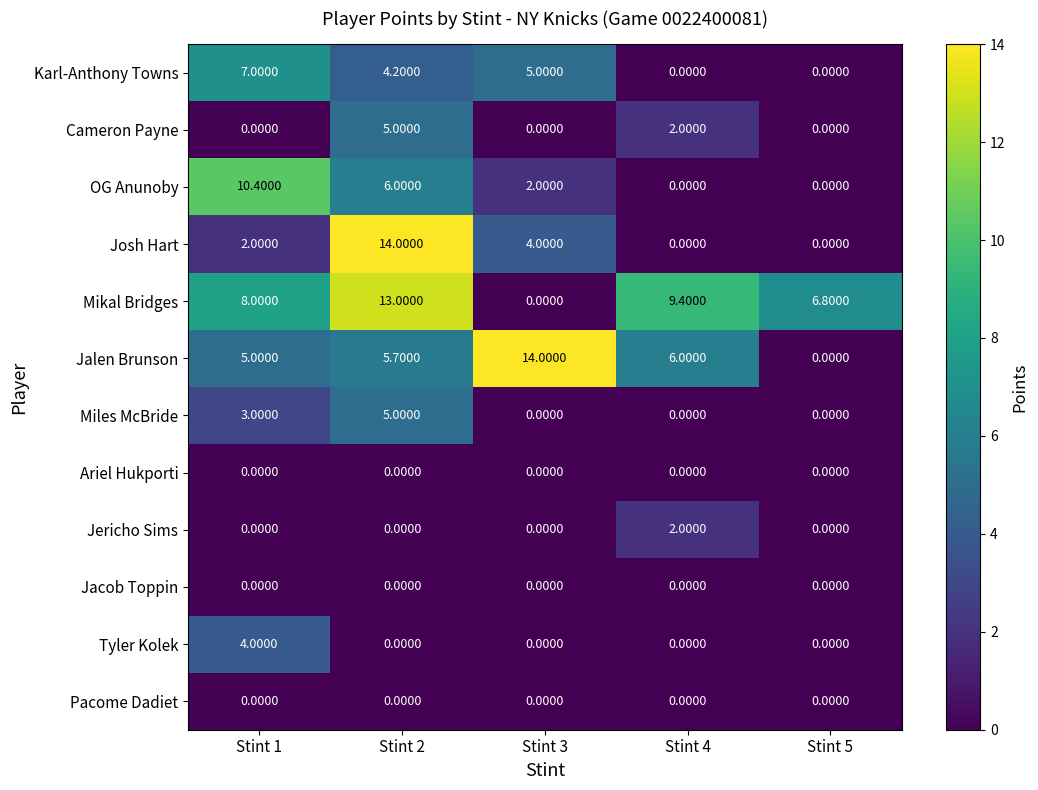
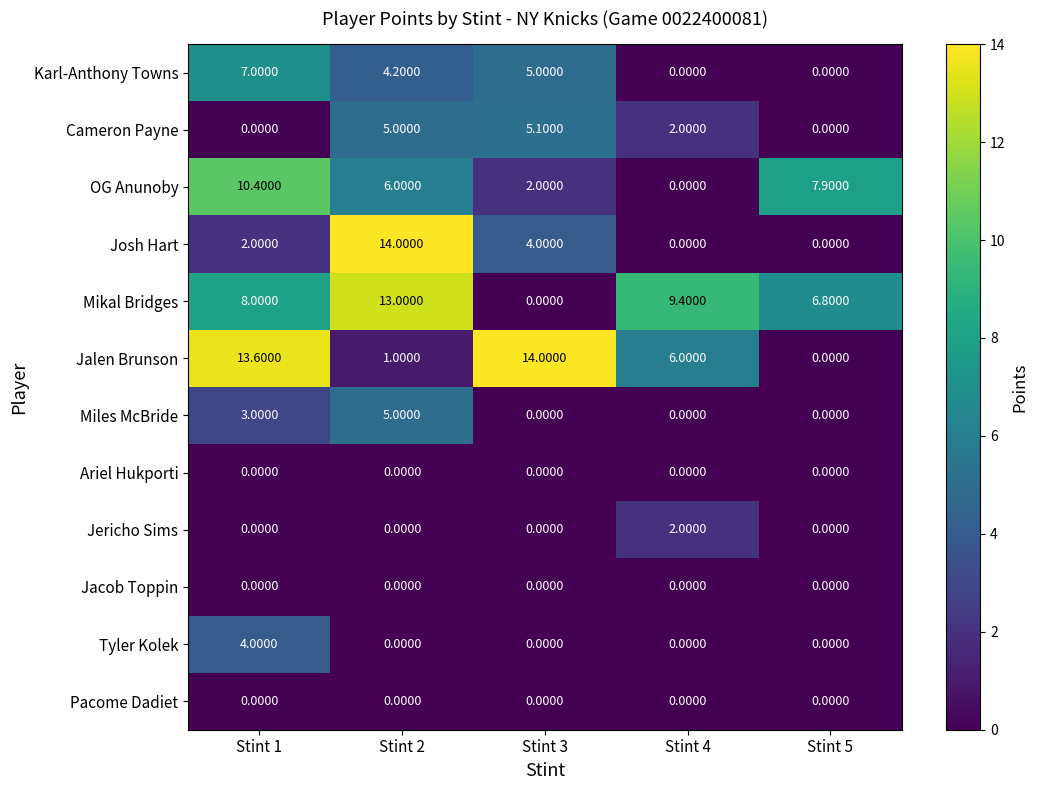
Cameron Payne, Stint 3: 0.0000 -> 5.1000
OG Anunoby, Stint 5: 0.0000 -> 7.9000
Jalen Brunson, Stint 1: 5.0000 -> 13.6000
Jalen Brunson, Stint 2: 5.7000 -> 1.0000
